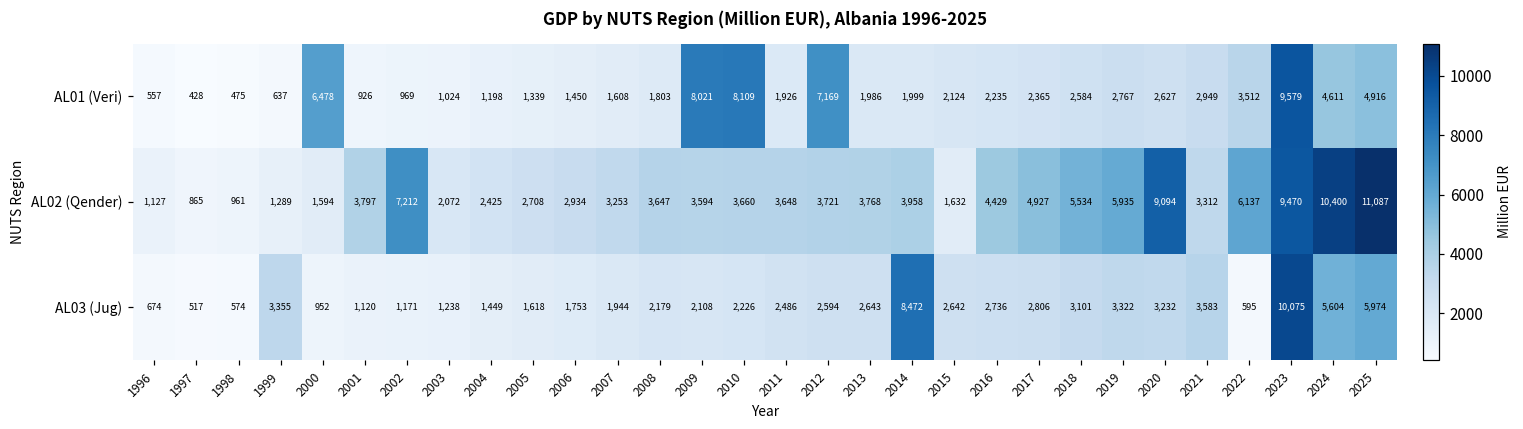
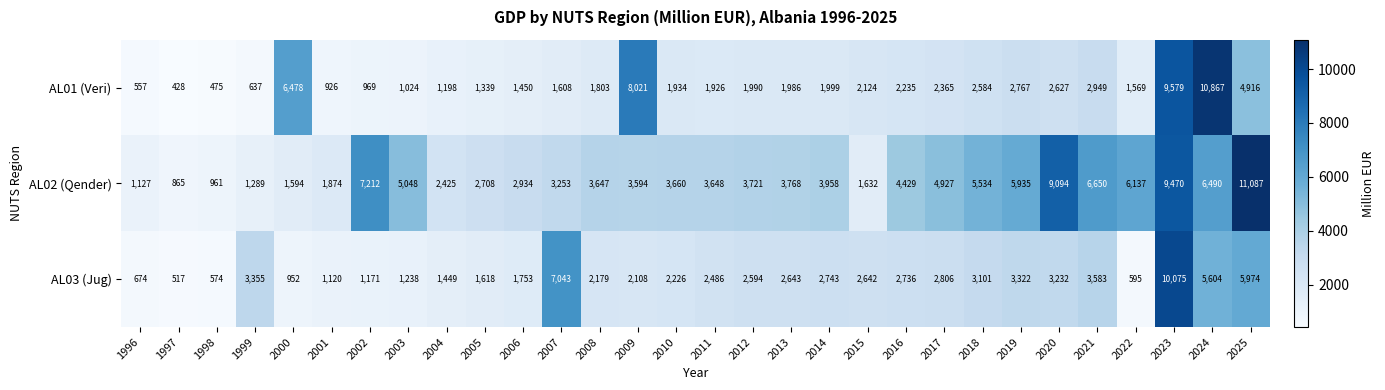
AL01 (Veri), 2010: 8,109 -> 1,934
AL01 (Veri), 2012: 7,169 -> 1,990
AL01 (Veri), 2022: 3,512 -> 1,569
AL01 (Veri), 2024: 4,611 -> 10,867
AL02 (Qender), 2001: 3,797 -> 1,874
AL02 (Qender), 2003: 2,072 -> 5,048
AL02 (Qender), 2021: 3,312 -> 6,650
AL02 (Qender), 2024: 10,400 -> 6,490
AL03 (Jug), 2007: 1,944 -> 7,043
AL03 (Jug), 2014: 8,472 -> 2,743
